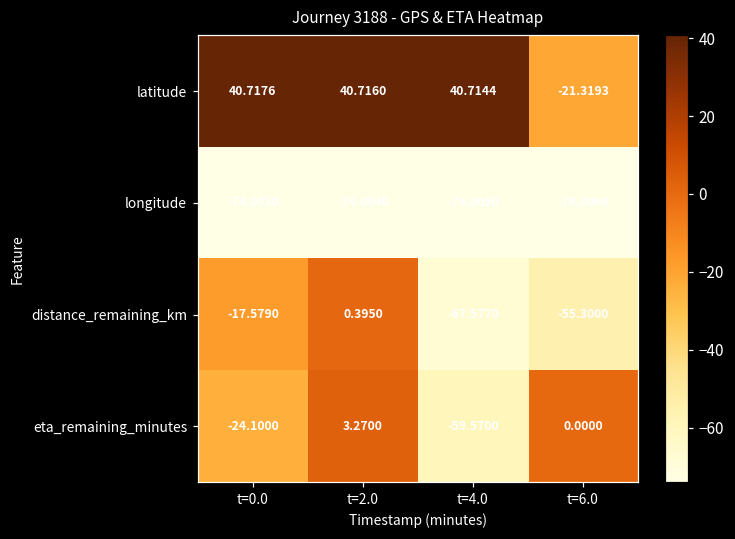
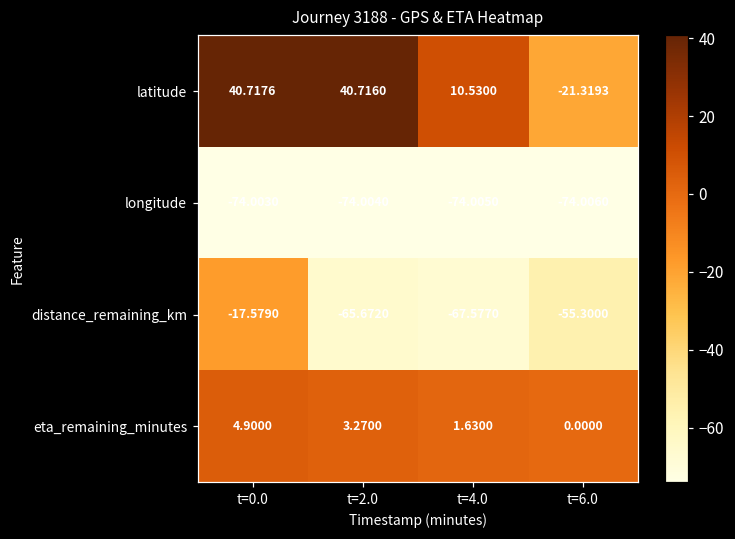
latitude, t=4.0: 40.7144 -> 10.5300
distance_remaining_km, t=2.0: 0.3950 -> -65.6720
eta_remaining_minutes, t=0.0: -24.1000 -> 4.9000
eta_remaining_minutes, t=4.0: -59.5700 -> 1.6300
